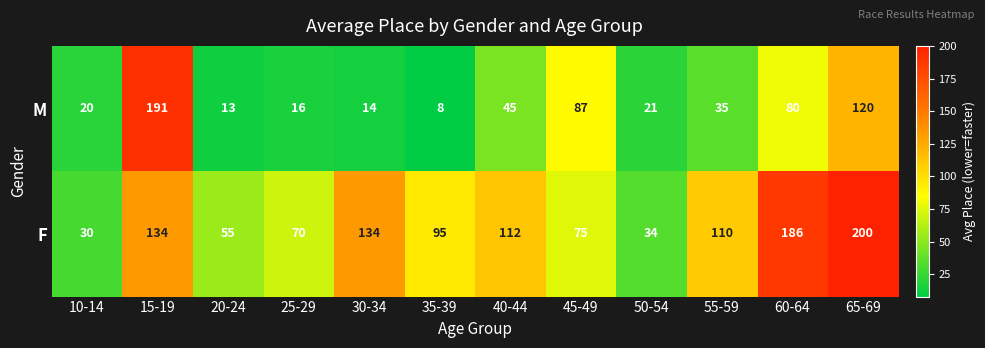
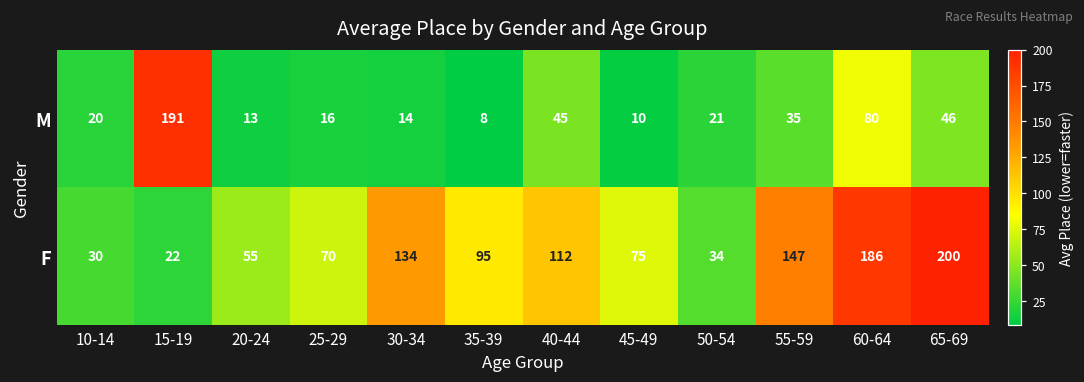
M, 45-49: 87 -> 10
M, 65-69: 120 -> 46
F, 15-19: 134 -> 22
F, 55-59: 110 -> 147
